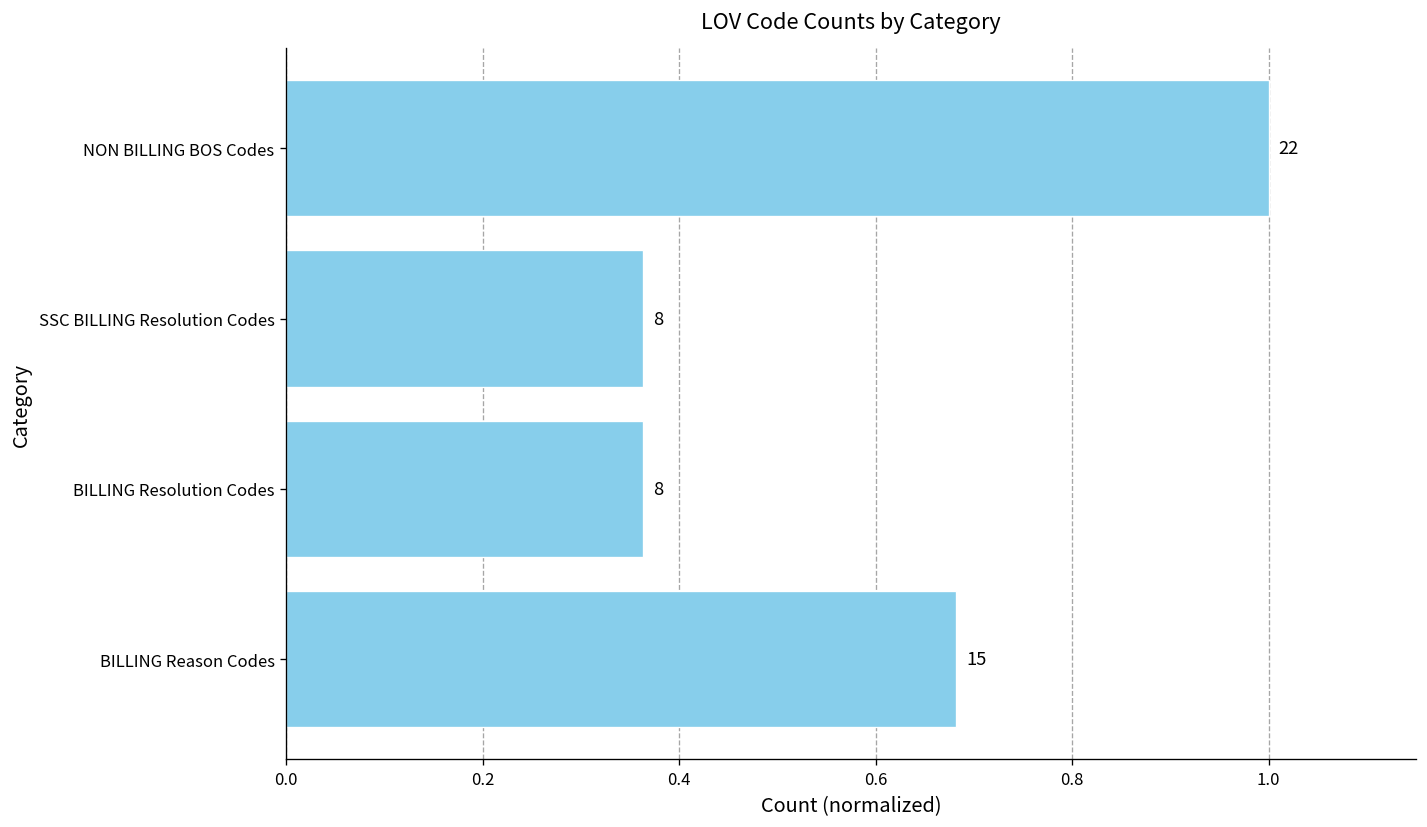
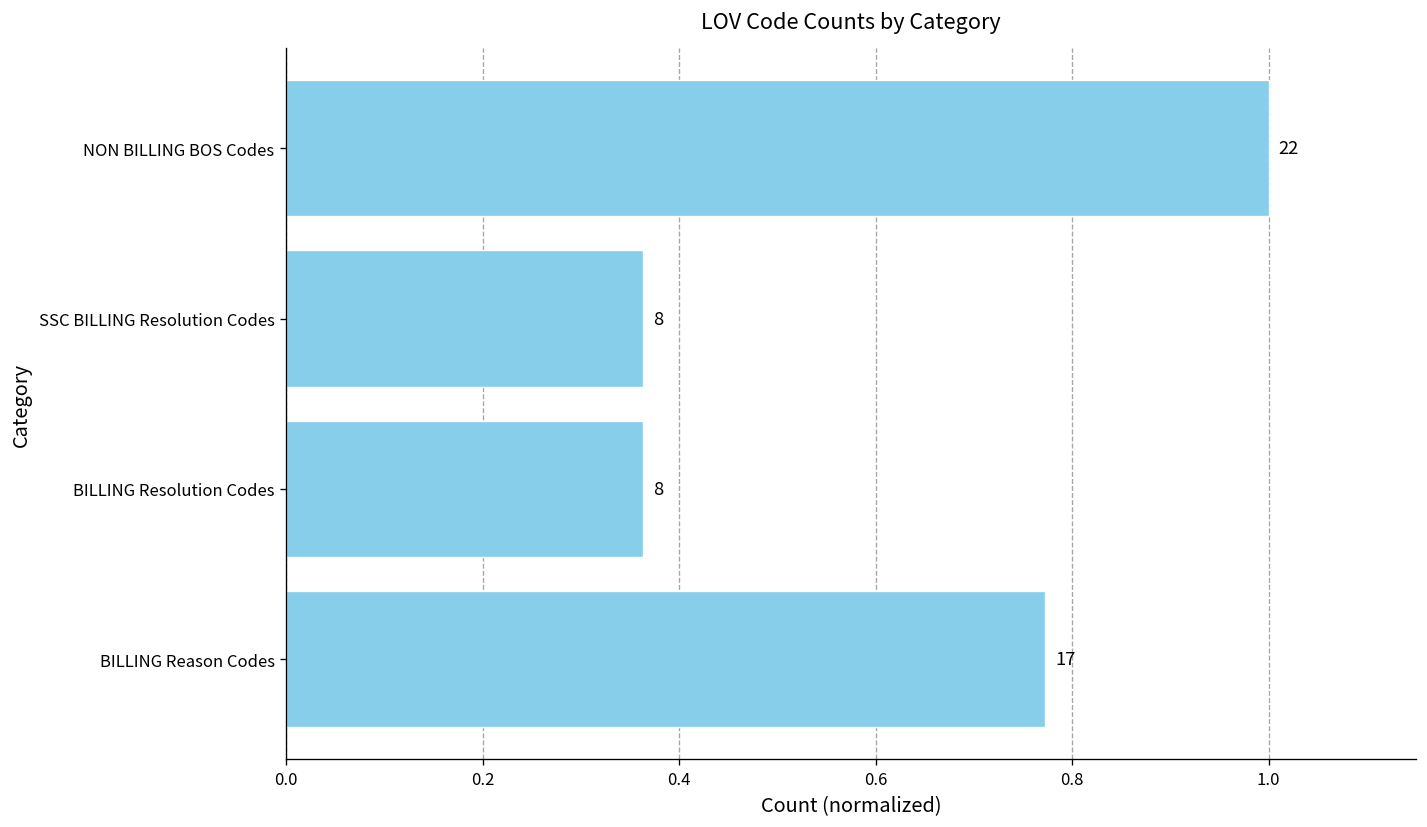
BILLING Reason Codes: 15 -> 17
